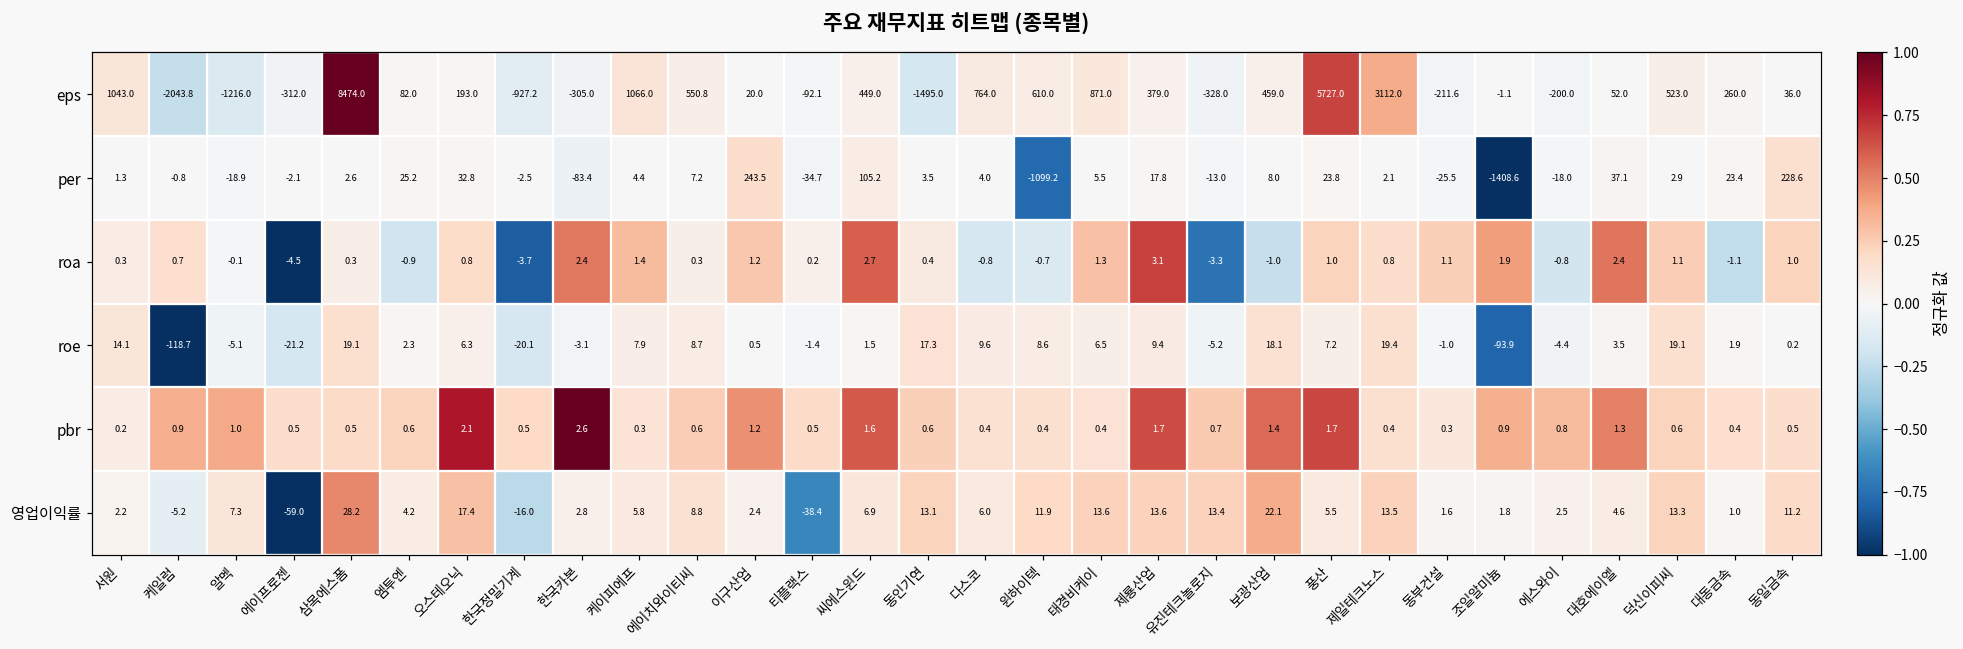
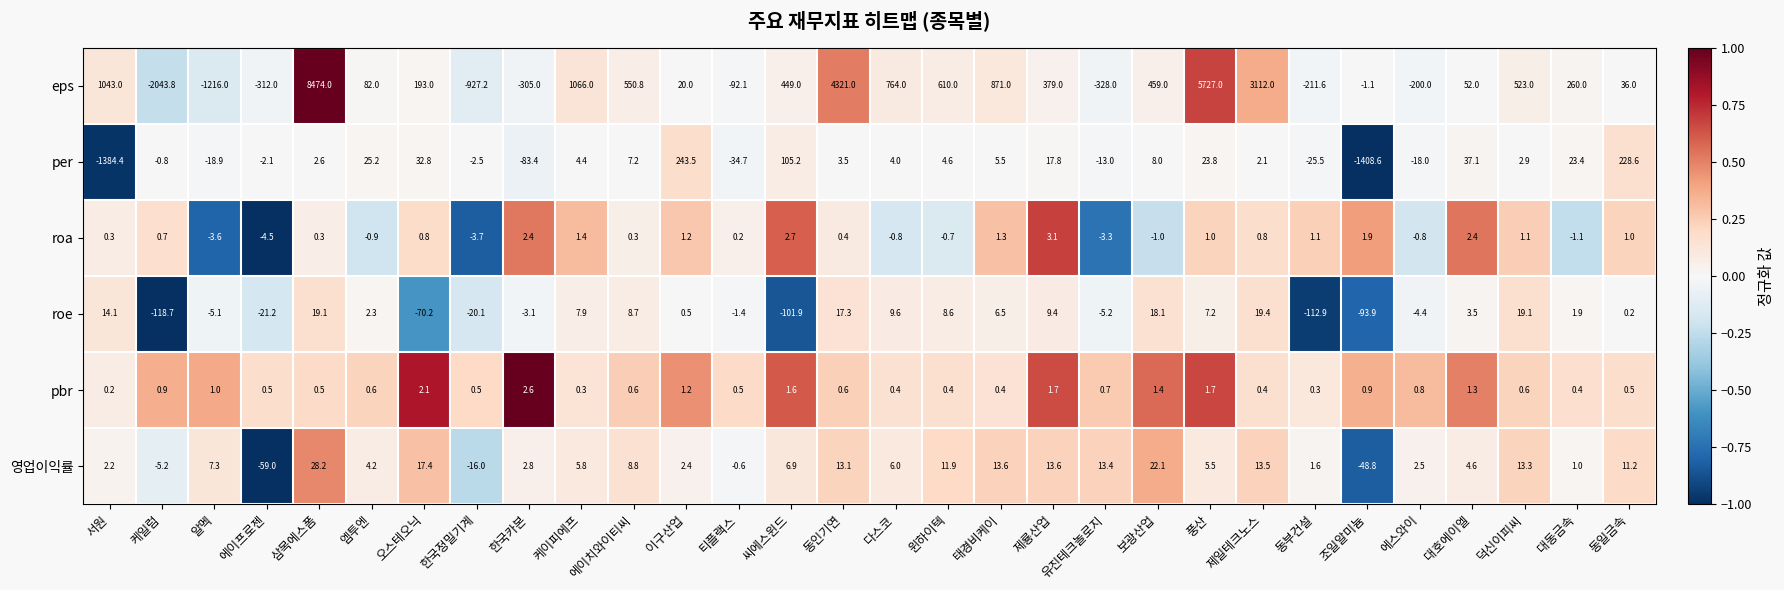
eps, 동인기연: -1495.0 -> 4321.0
per, 서원: 1.3 -> -1384.4
per, 윈하이텍: -1099.2 -> 4.6
roa, 알멕: -0.1 -> -3.6
roe, 오스테오닉: 6.3 -> -70.2
roe, 씨에스윈드: 1.5 -> -101.9
roe, 동부건설: -1.0 -> -112.9
영업이익률, 티플랙스: -38.4 -> -0.6
영업이익률, 조일알미늄: 1.8 -> -48.8
